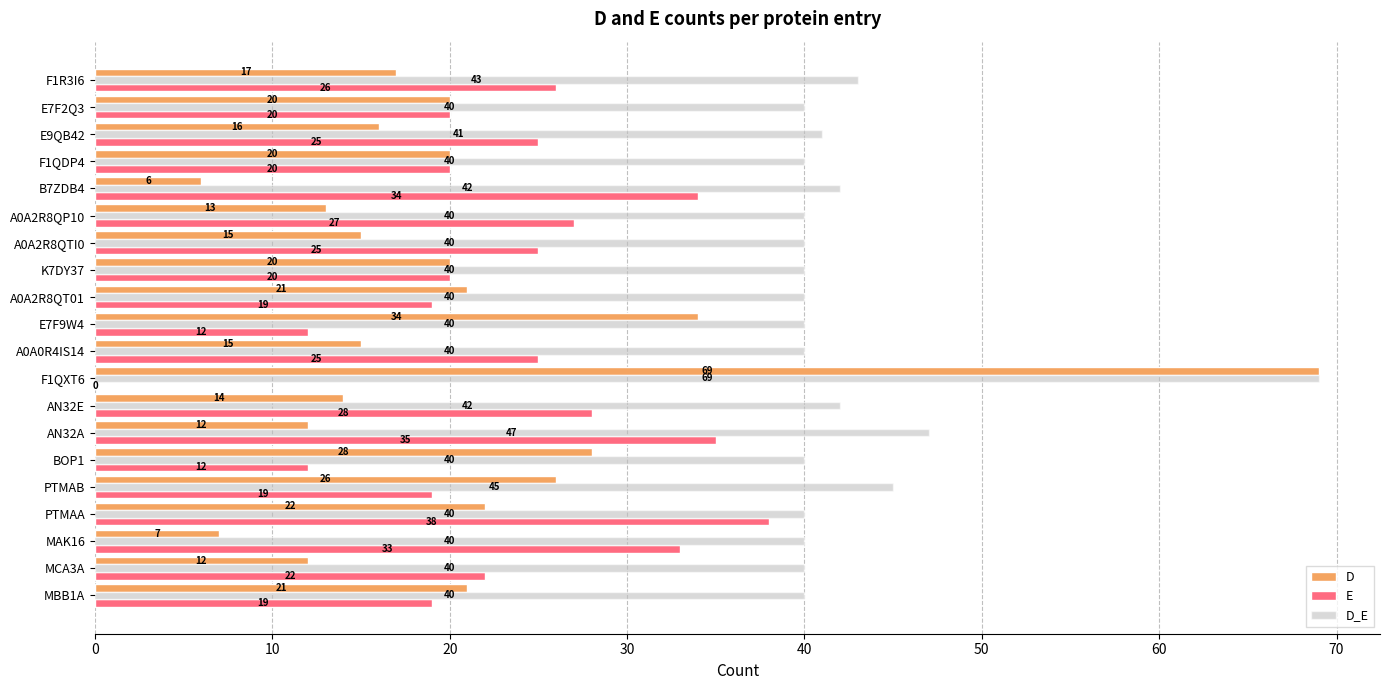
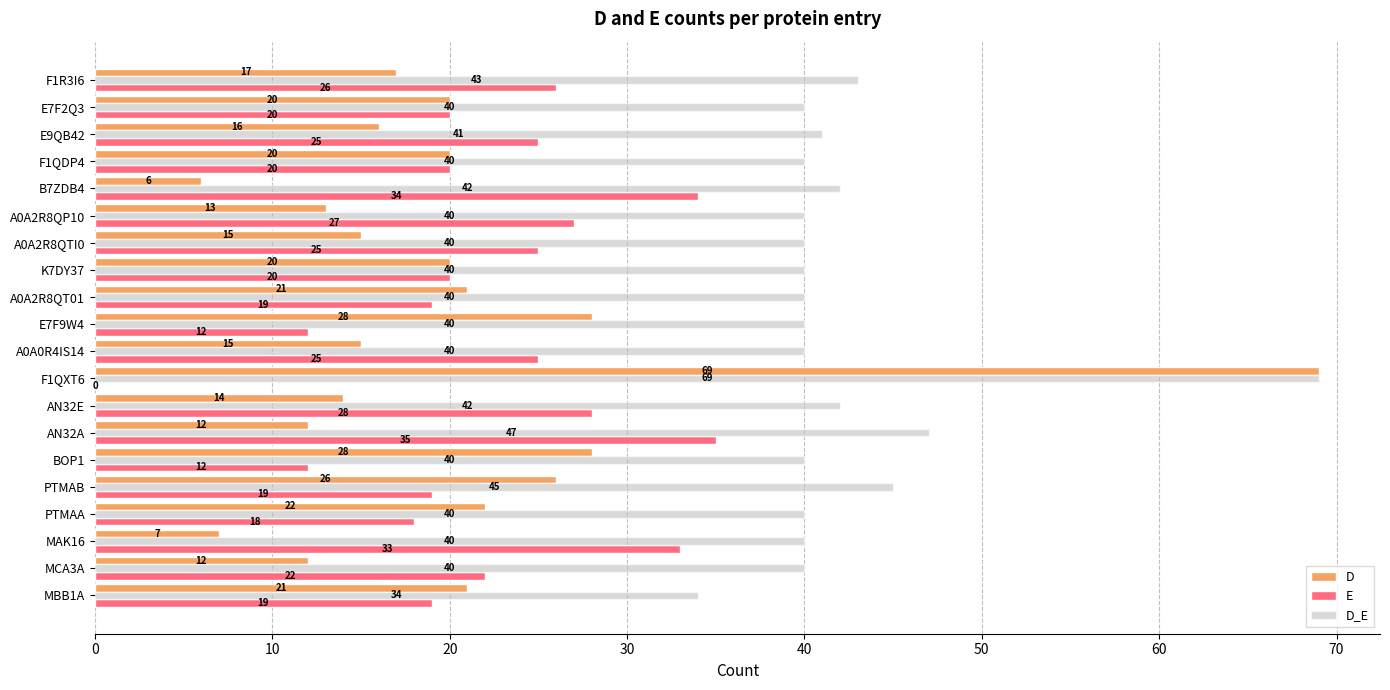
D, E7F9W4: 34 -> 28
E, PTMAA: 38 -> 18
D_E, MBB1A: 40 -> 34
